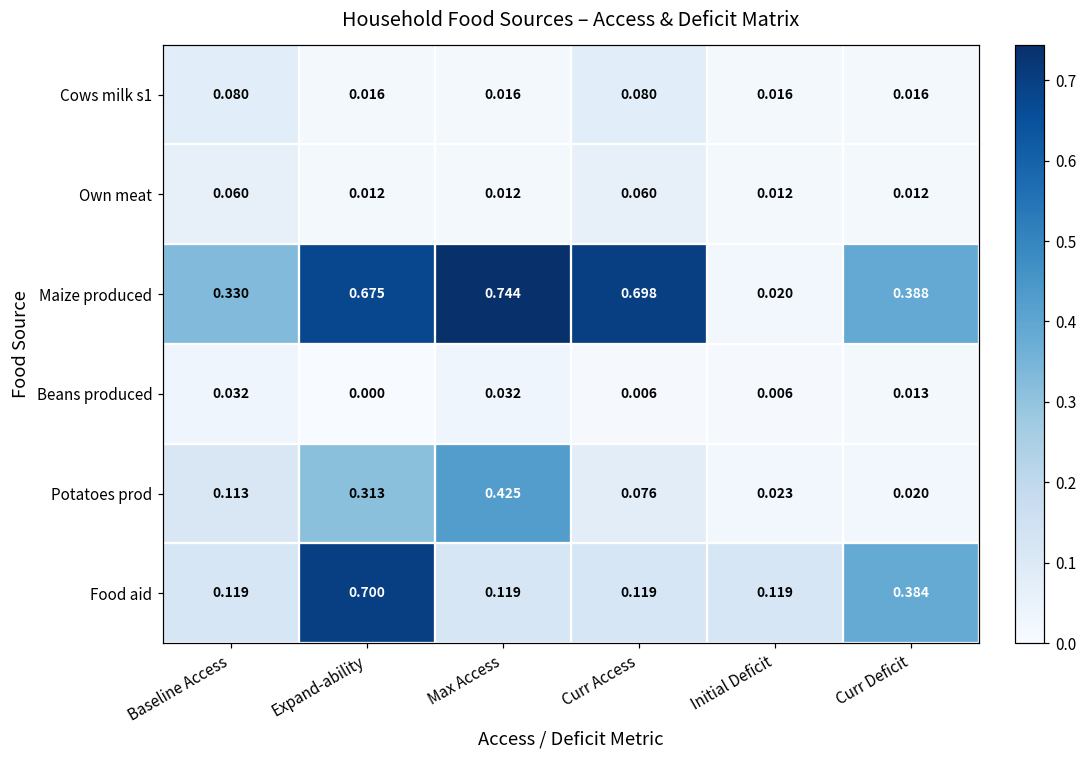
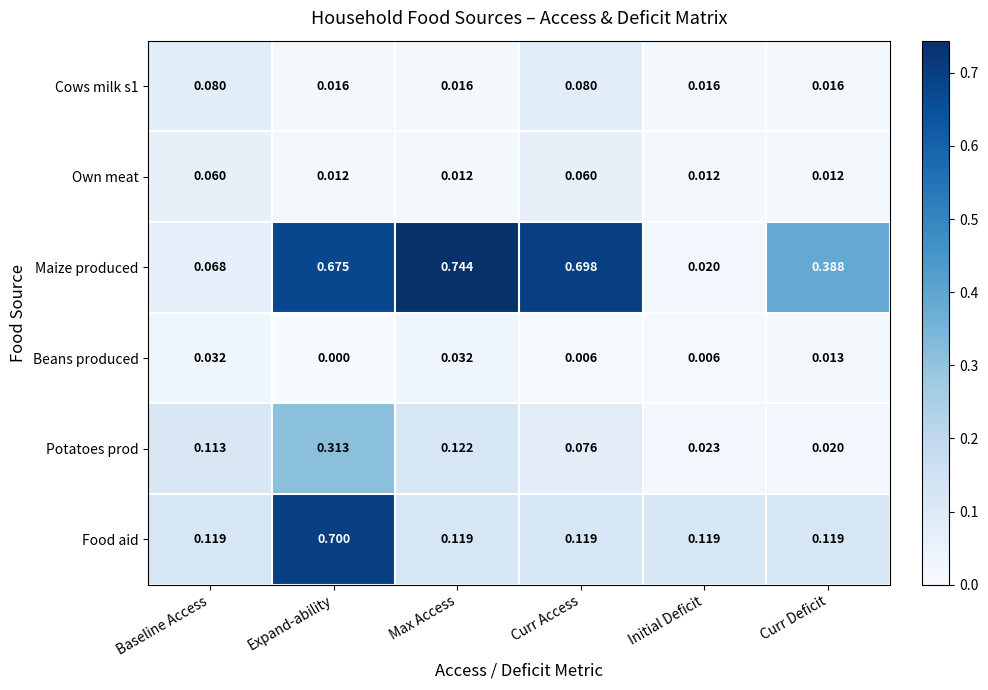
Maize produced, Baseline Access: 0.330 -> 0.068
Potatoes prod, Max Access: 0.425 -> 0.122
Food aid, Curr Deficit: 0.384 -> 0.119
